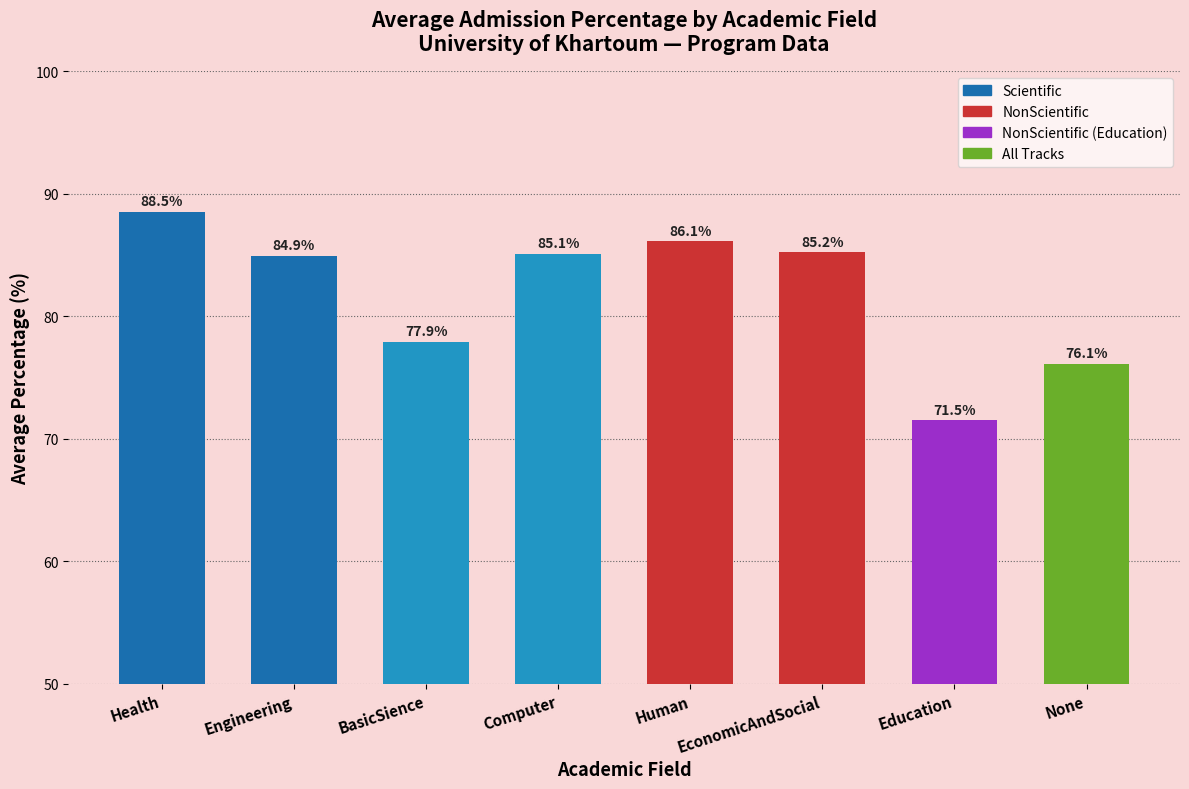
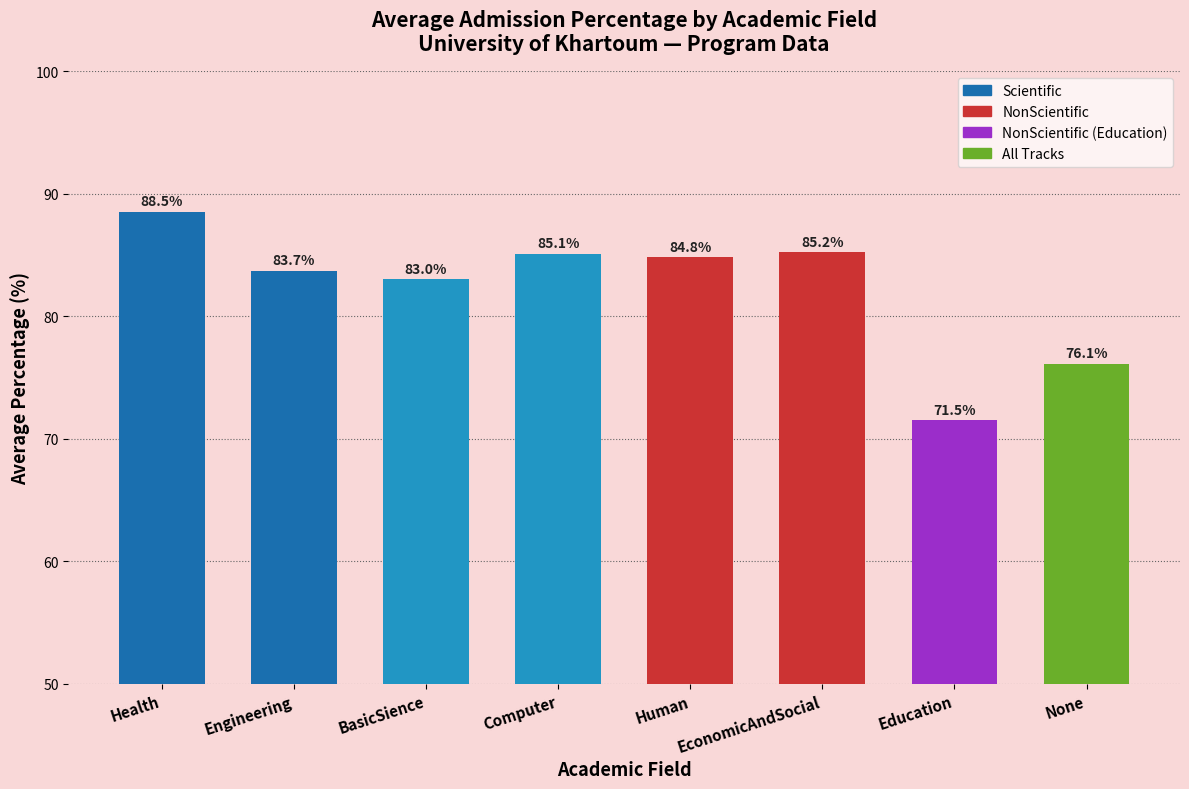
Engineering: 84.9% -> 83.7%
BasicSience: 77.9% -> 83.0%
Human: 86.1% -> 84.8%
